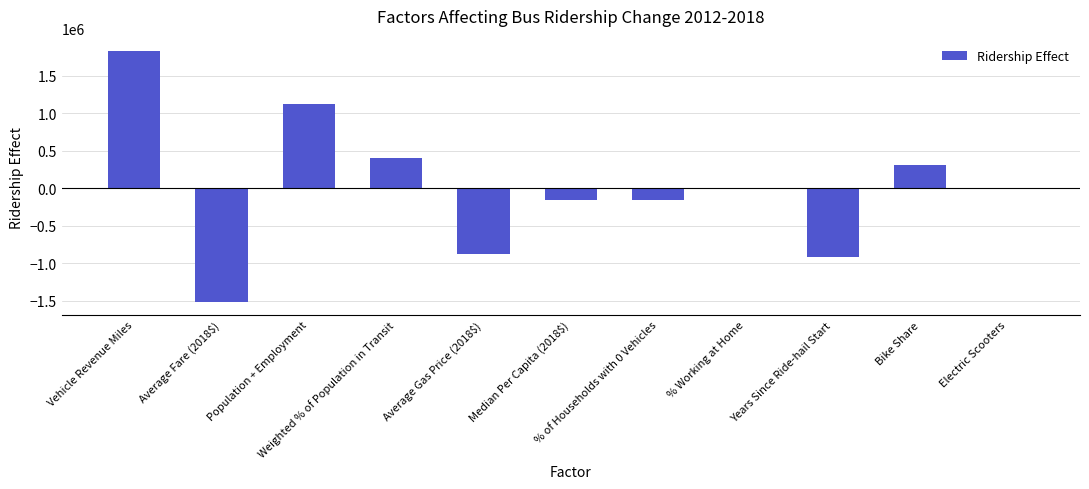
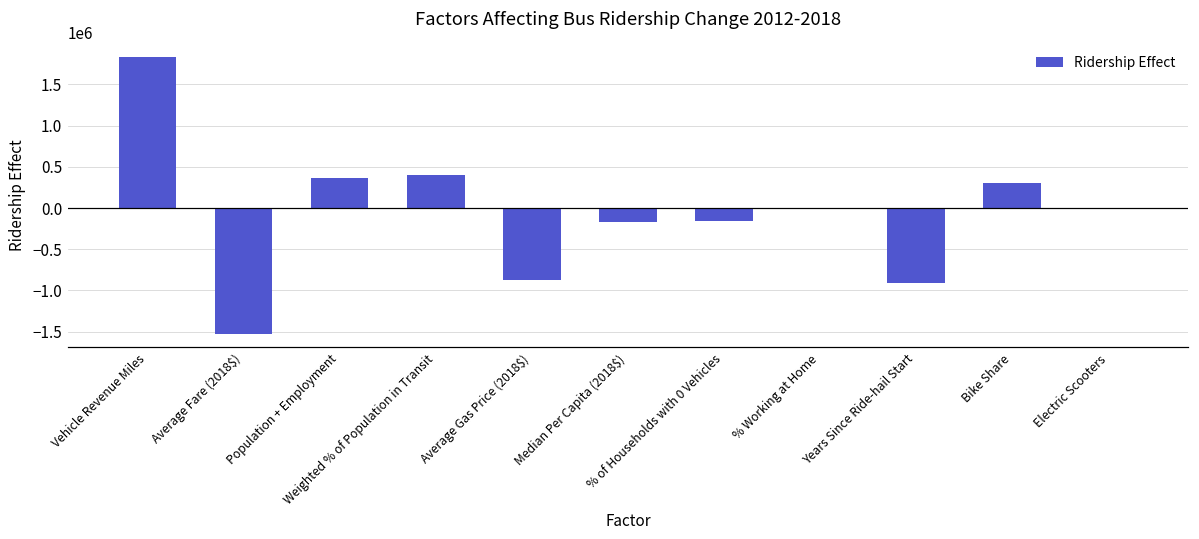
Population + Employment: 1100000 -> 400000
